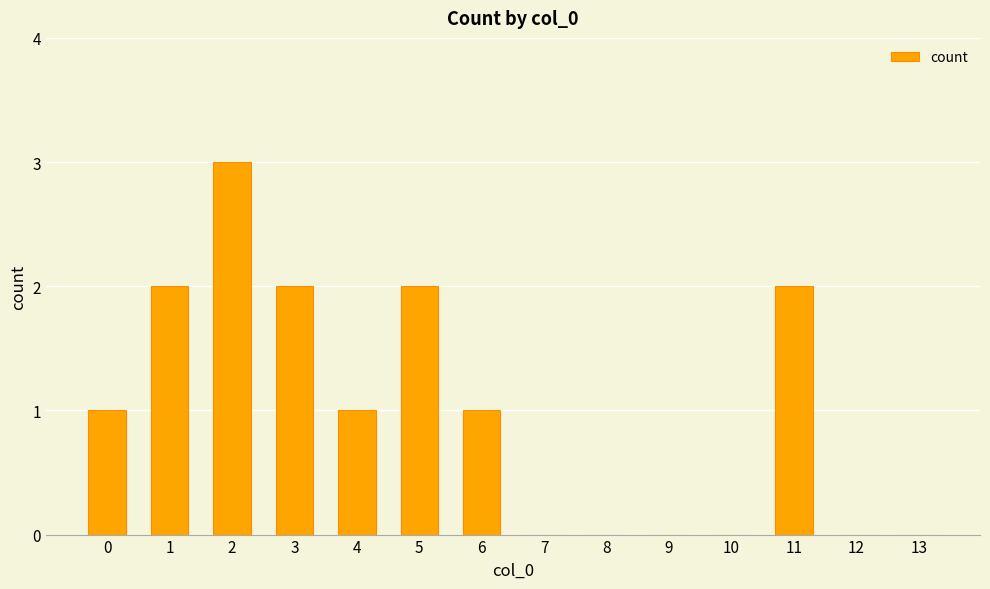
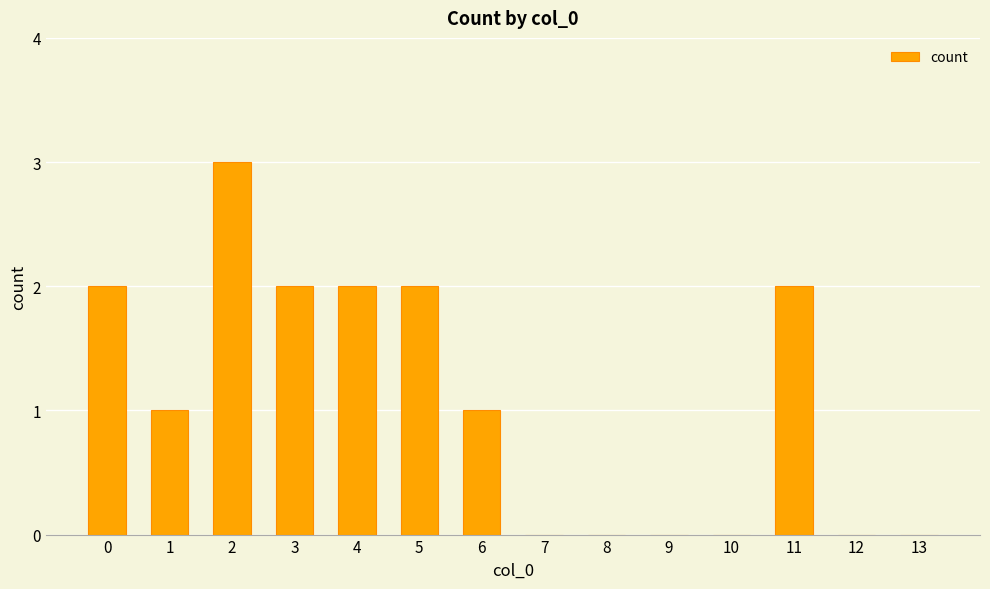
0: 1 -> 2
1: 2 -> 1
4: 1 -> 2
